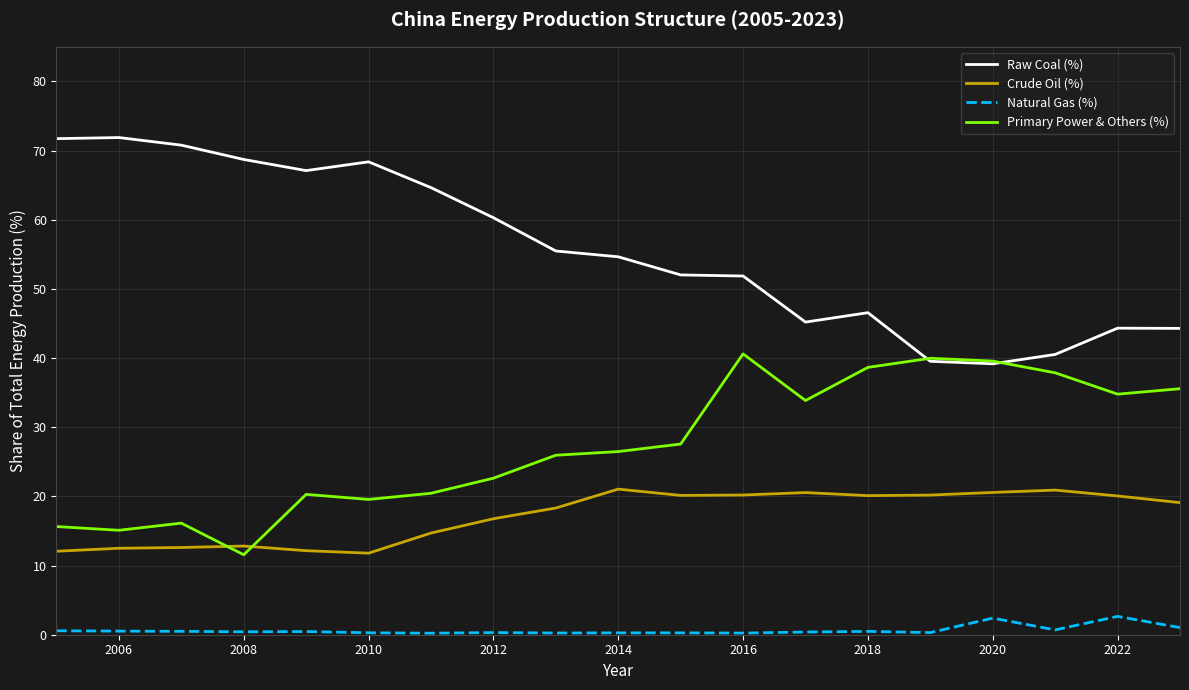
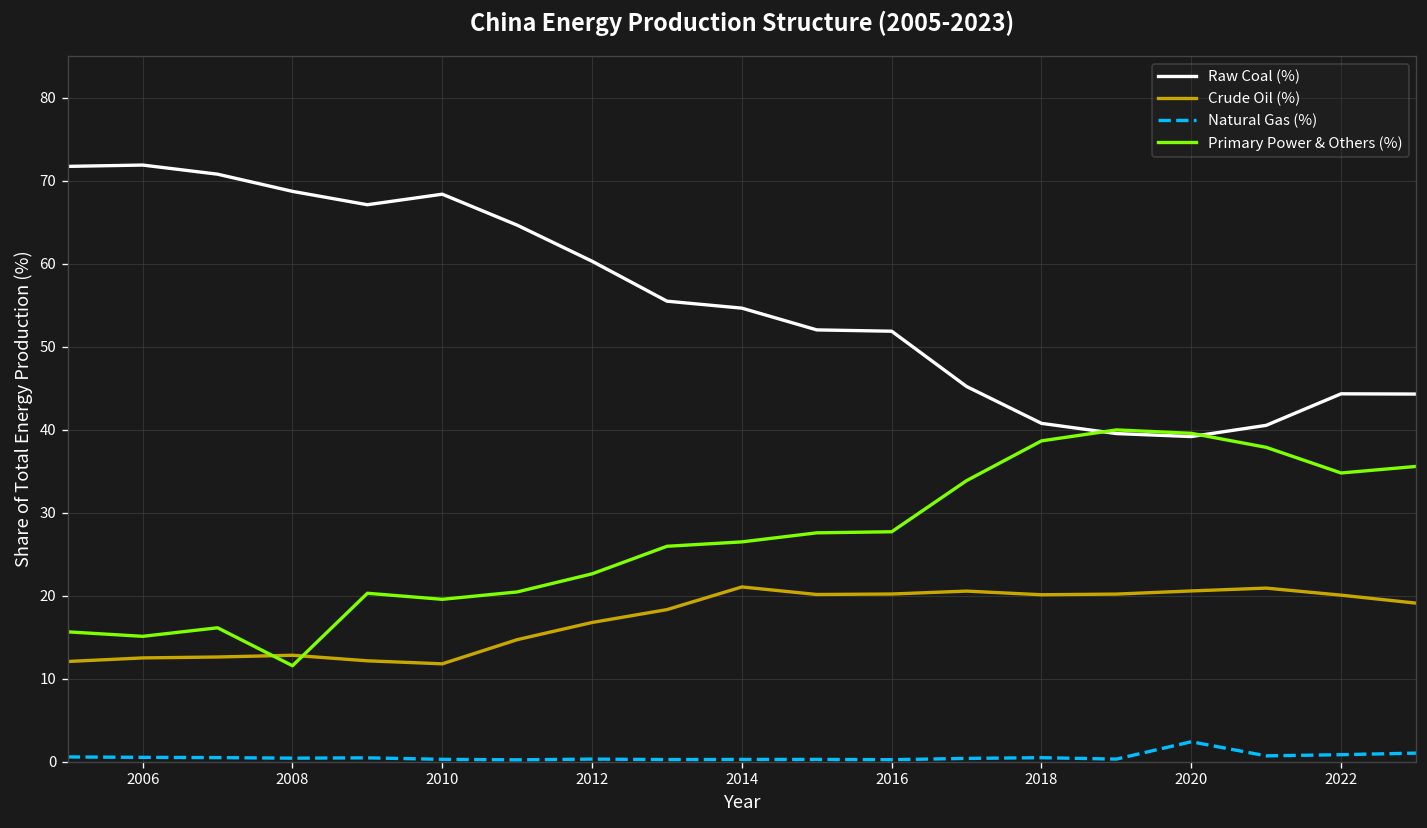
Primary Power & Others (%), 2016: 41 -> 28
Raw Coal (%), 2018: 47 -> 41
Natural Gas (%), 2022: 3 -> 1
